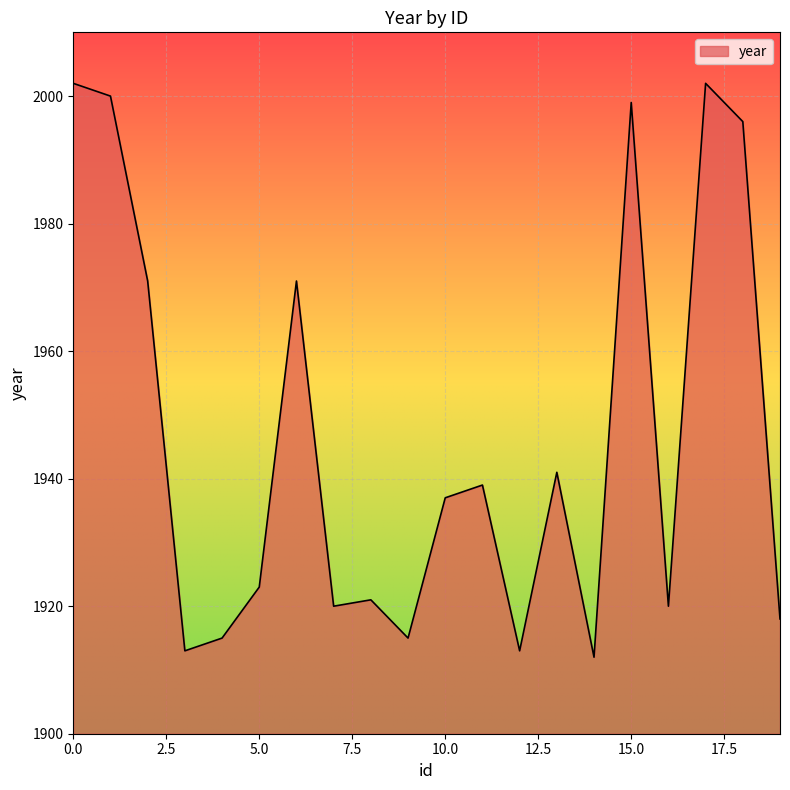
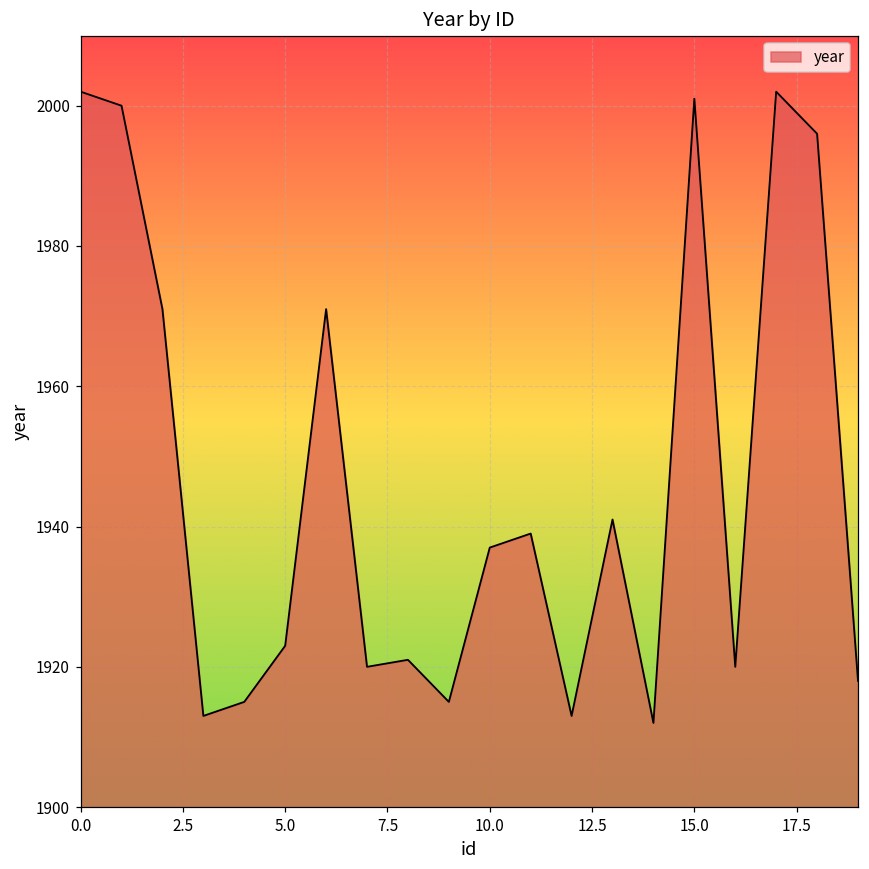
15.0: 1999 -> 2001
